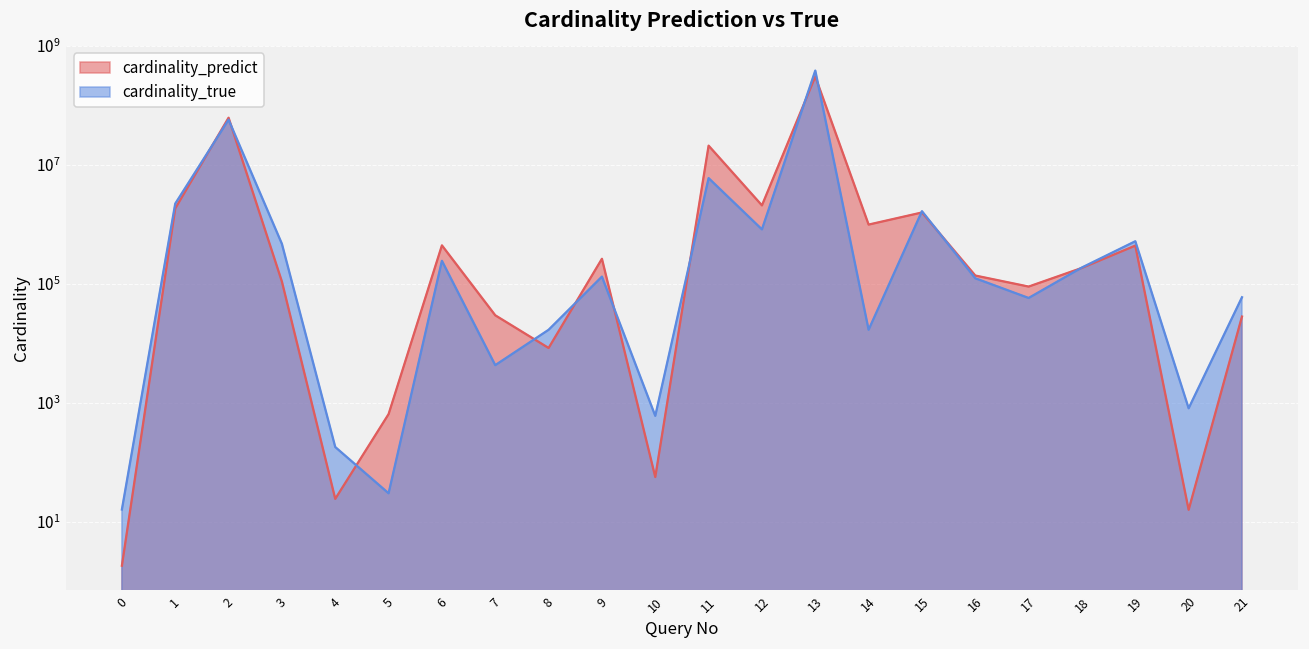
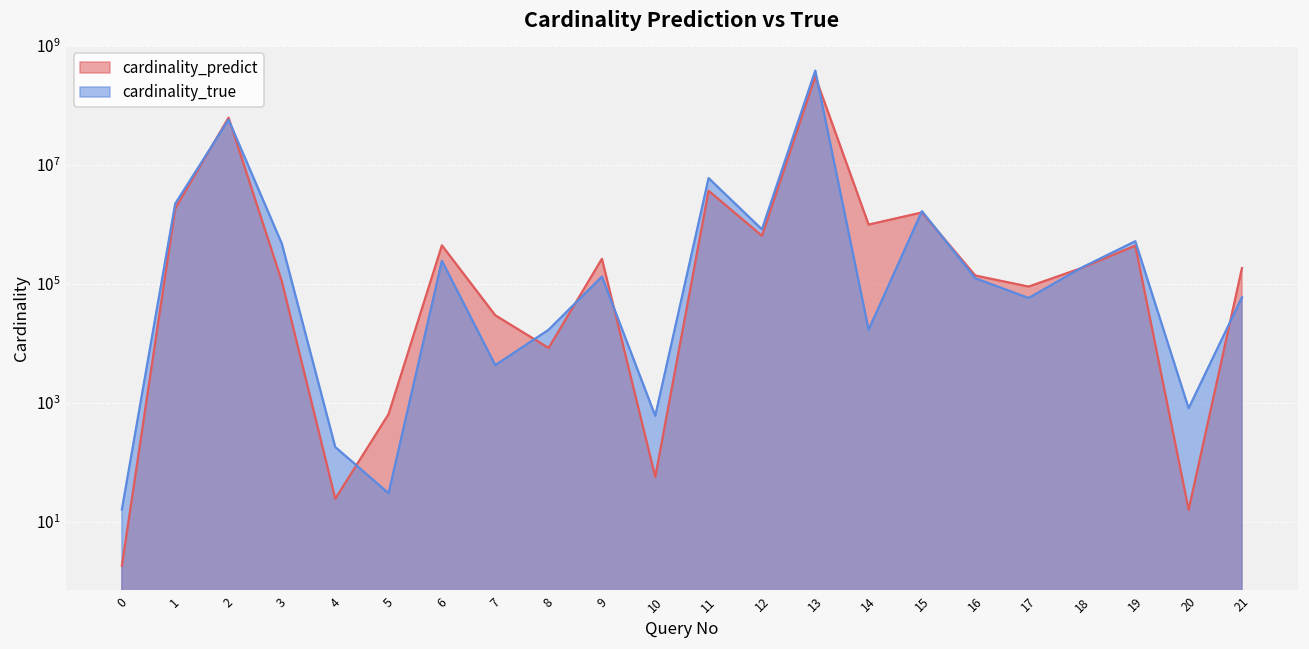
cardinality_predict, 11: 21000000 -> 4000000
cardinality_predict, 12: 2100000 -> 600000
cardinality_predict, 21: 30000 -> 180000
